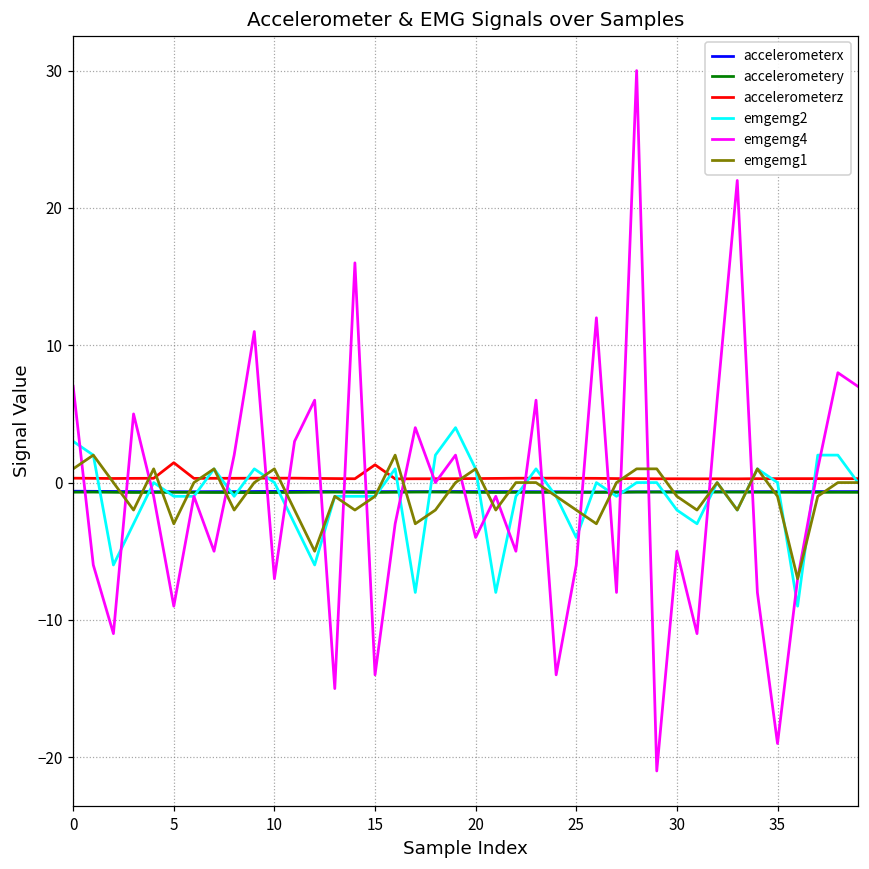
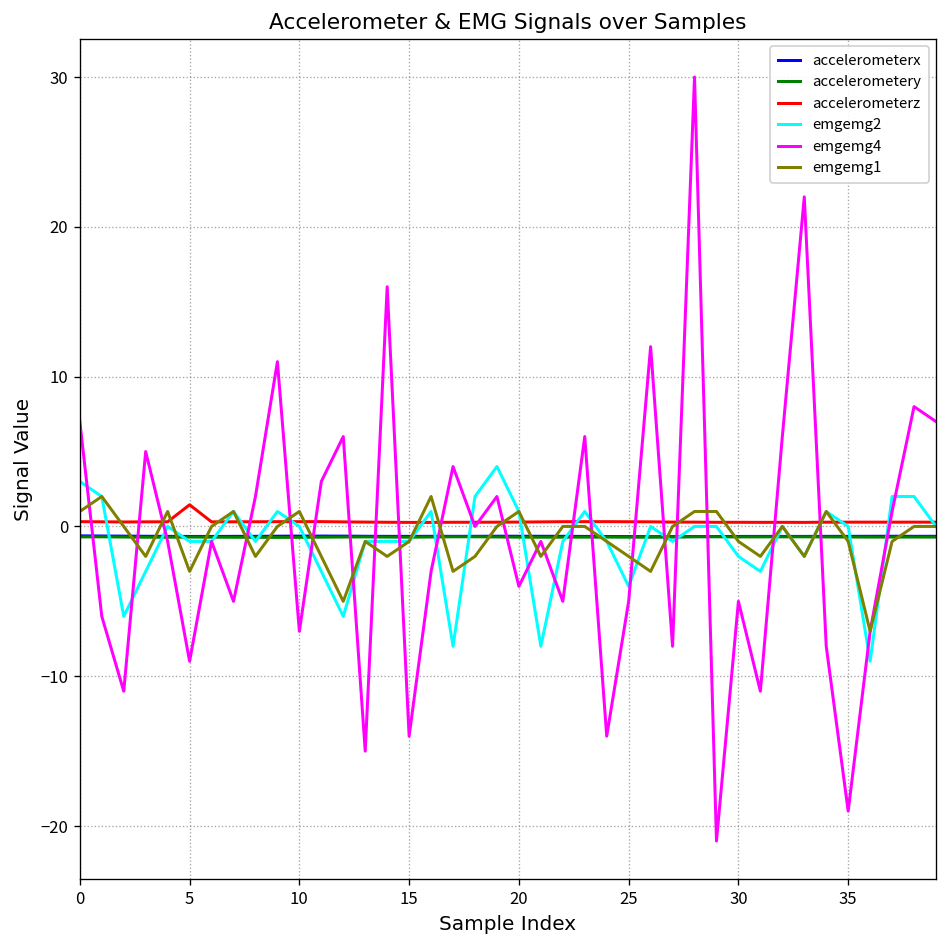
accelerometerz, 15: 1.3 -> 0.3
emgemg4, 25: -6 -> -5
